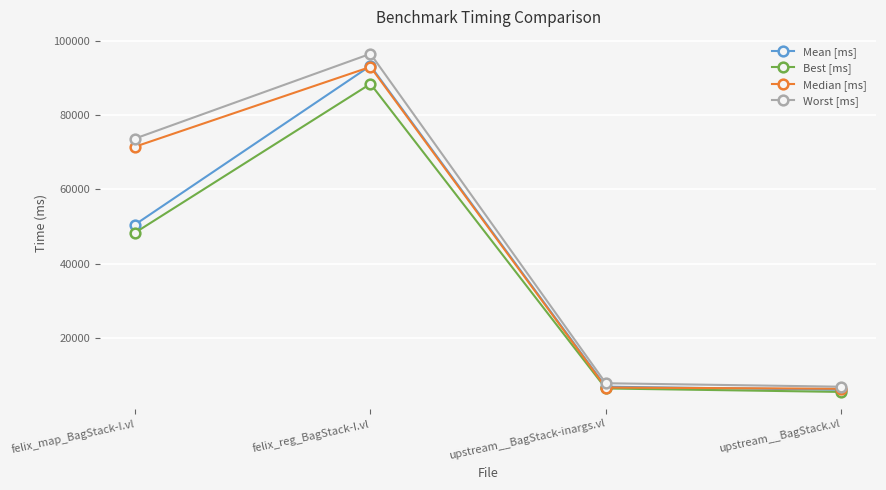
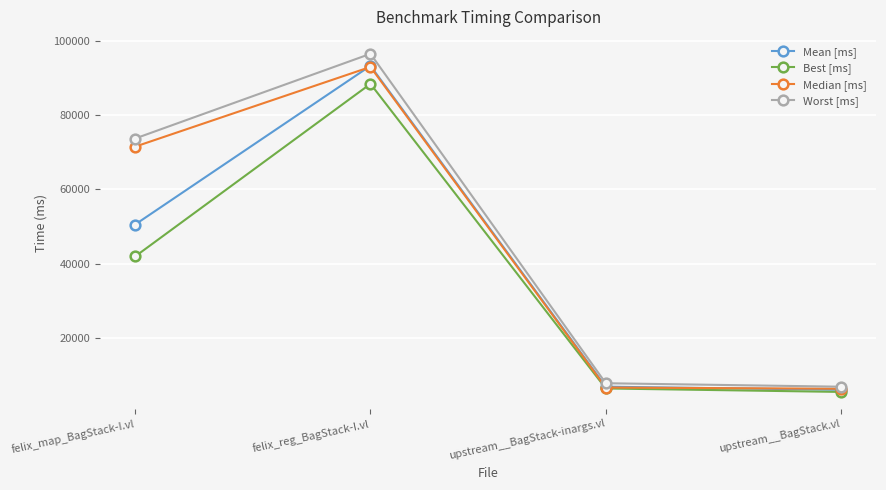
Best [ms], felix_map_BagStack-I.vl: 48000 -> 42000
